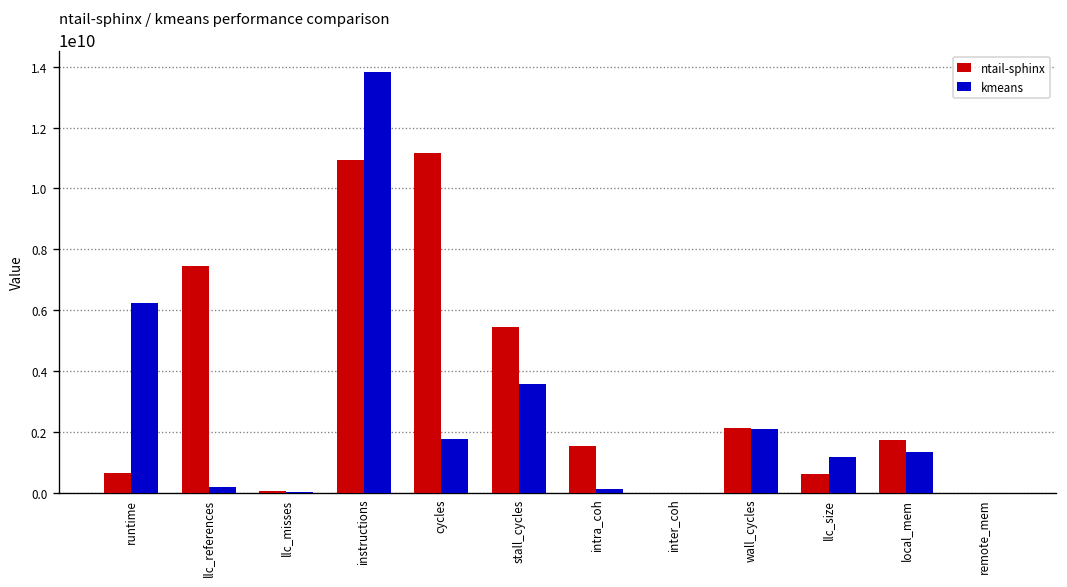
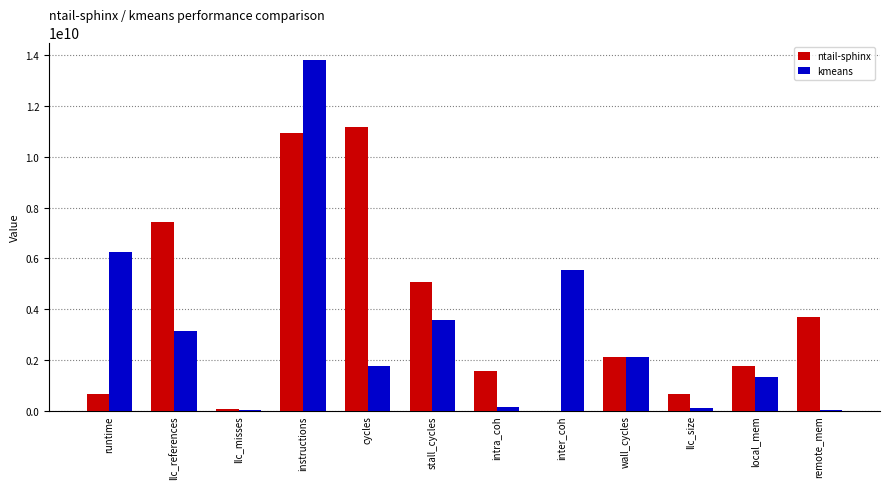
kmeans, llc_references: 200000000 -> 3100000000
ntail-sphinx, stall_cycles: 5400000000 -> 5100000000
kmeans, inter_coh: 0 -> 5500000000
kmeans, llc_size: 1200000000 -> 100000000
ntail-sphinx, remote_mem: 0 -> 3700000000
